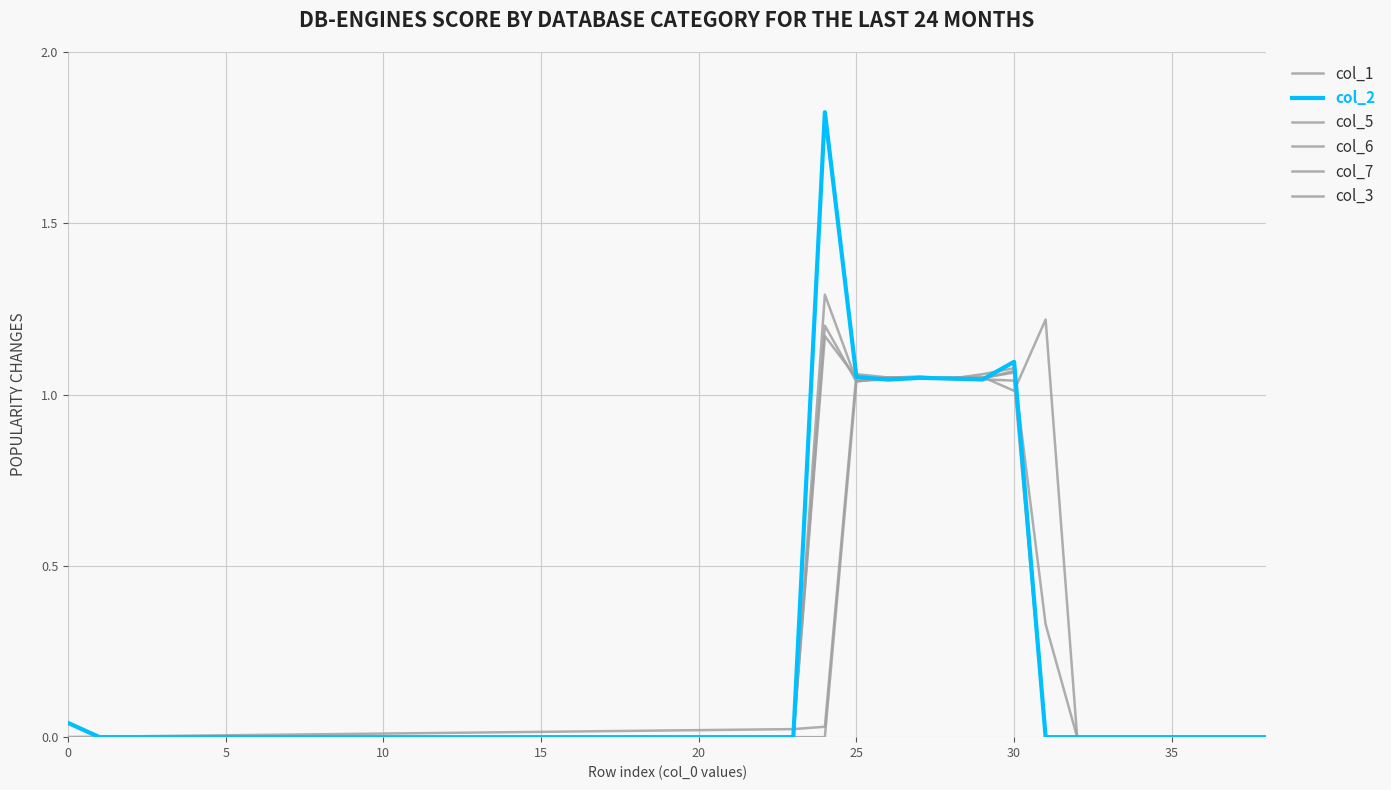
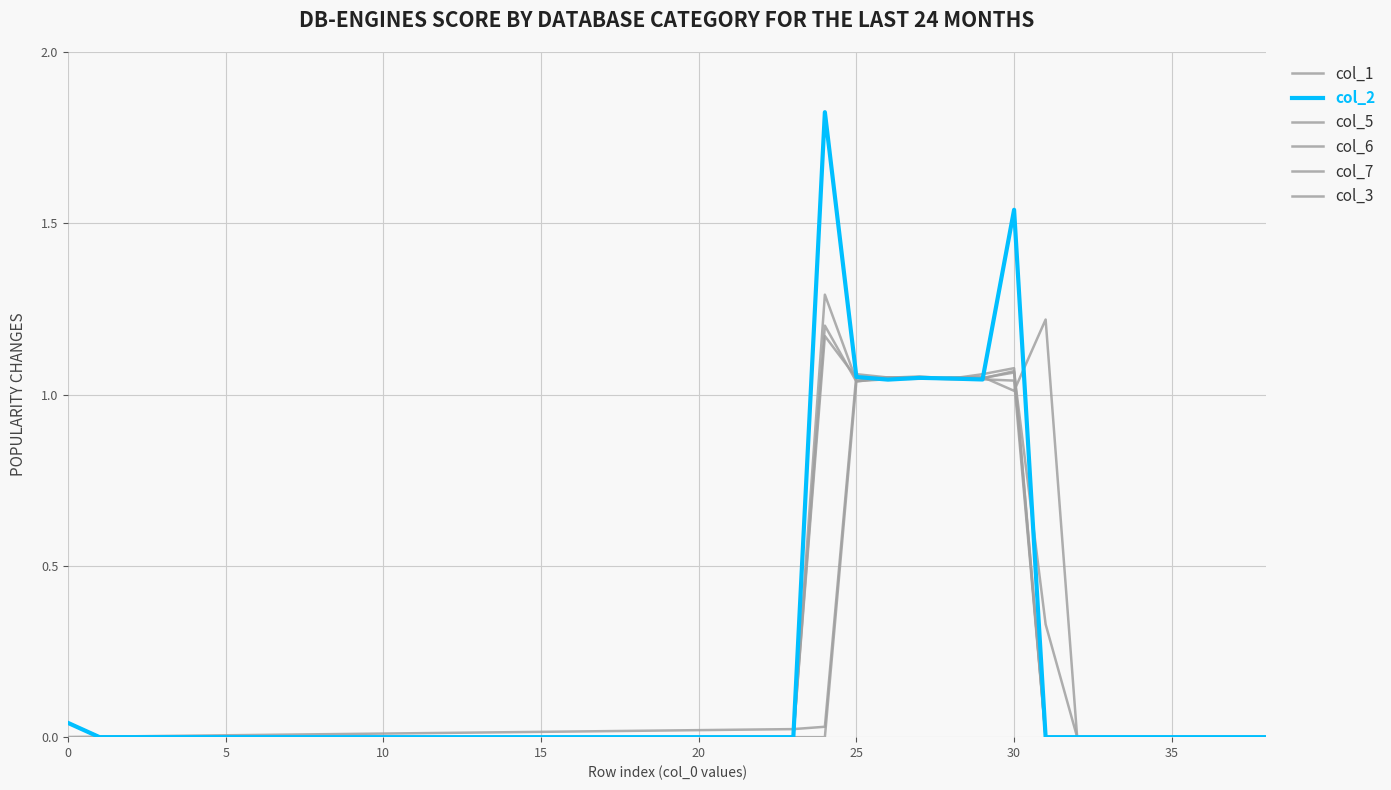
col_2, 30: 1.10 -> 1.54
